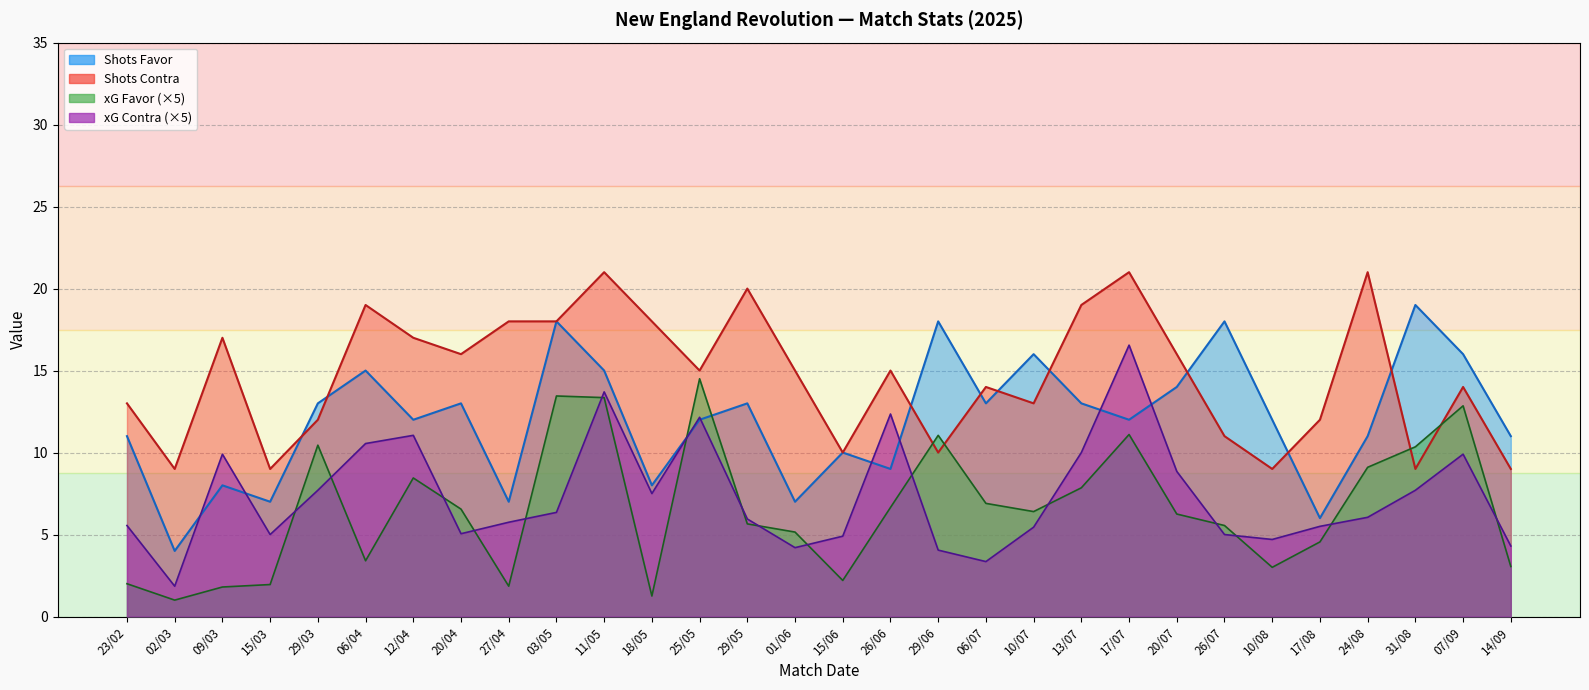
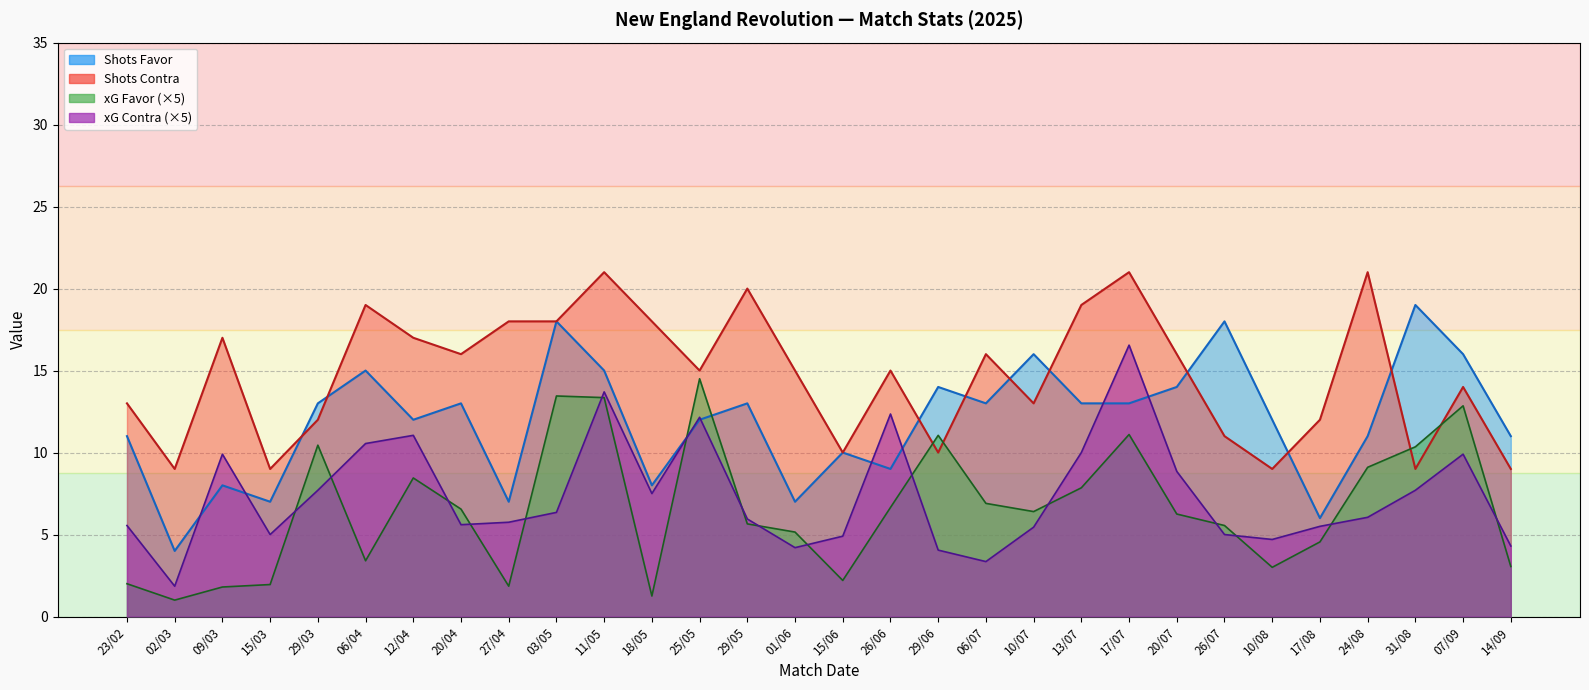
xG Contra (×5), 20/04: 5.1 -> 5.6
Shots Favor, 29/06: 18 -> 14
Shots Contra, 06/07: 14 -> 16
Shots Favor, 17/07: 12 -> 13
